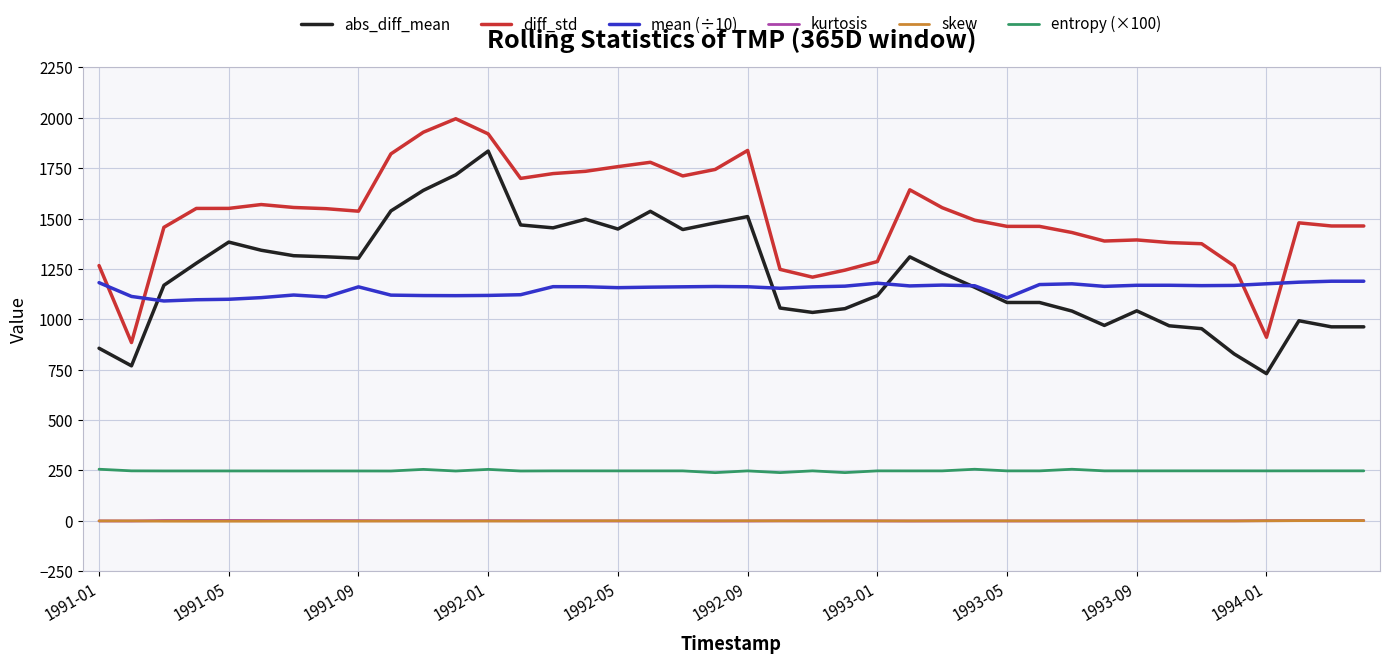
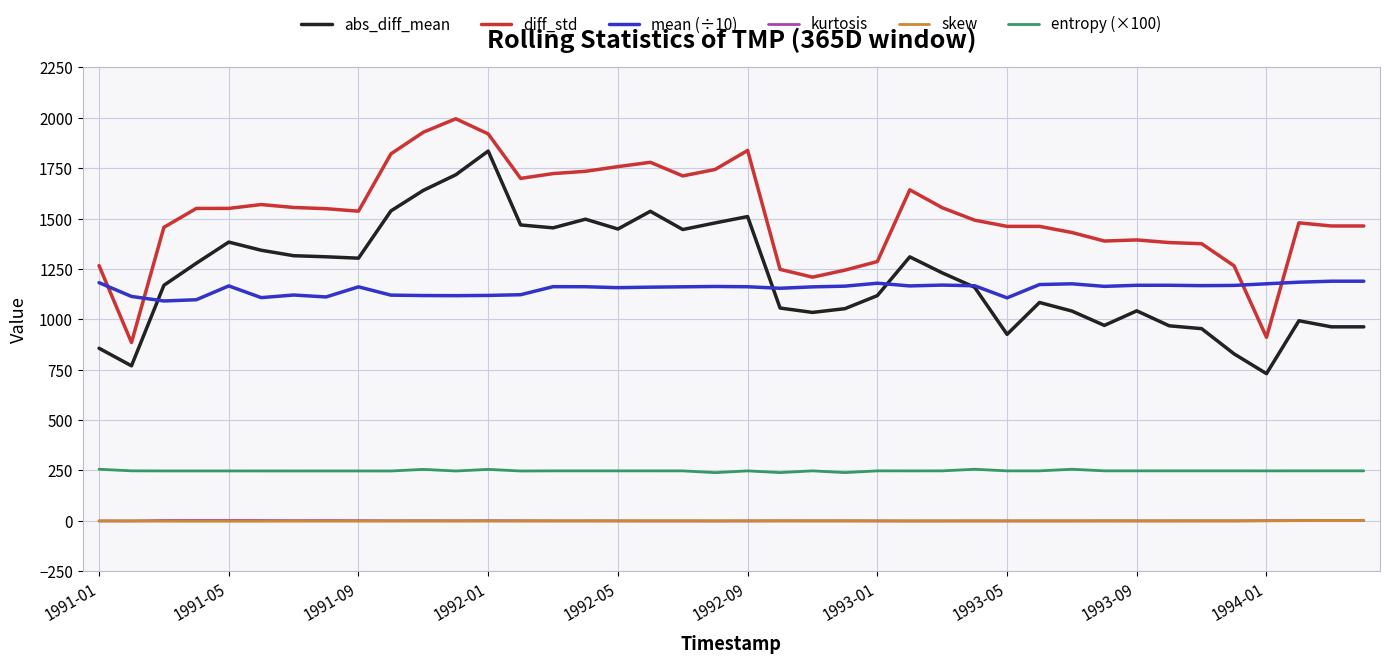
mean (÷10), 1991-05: 1100 -> 1170
abs_diff_mean, 1993-05: 1080 -> 930
